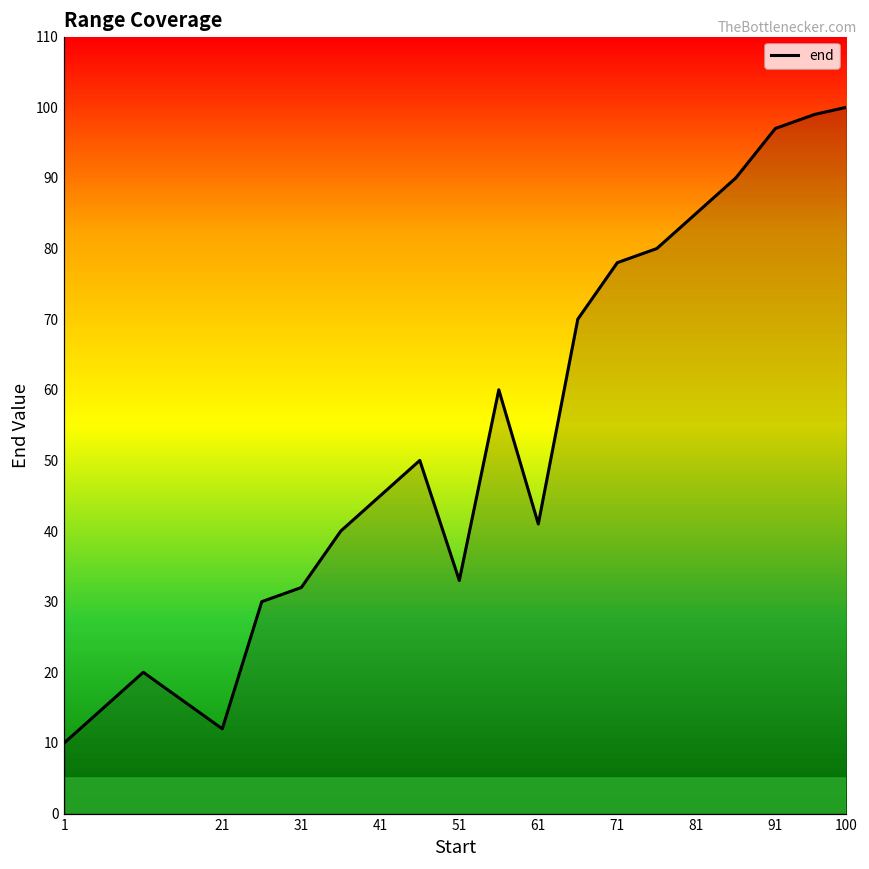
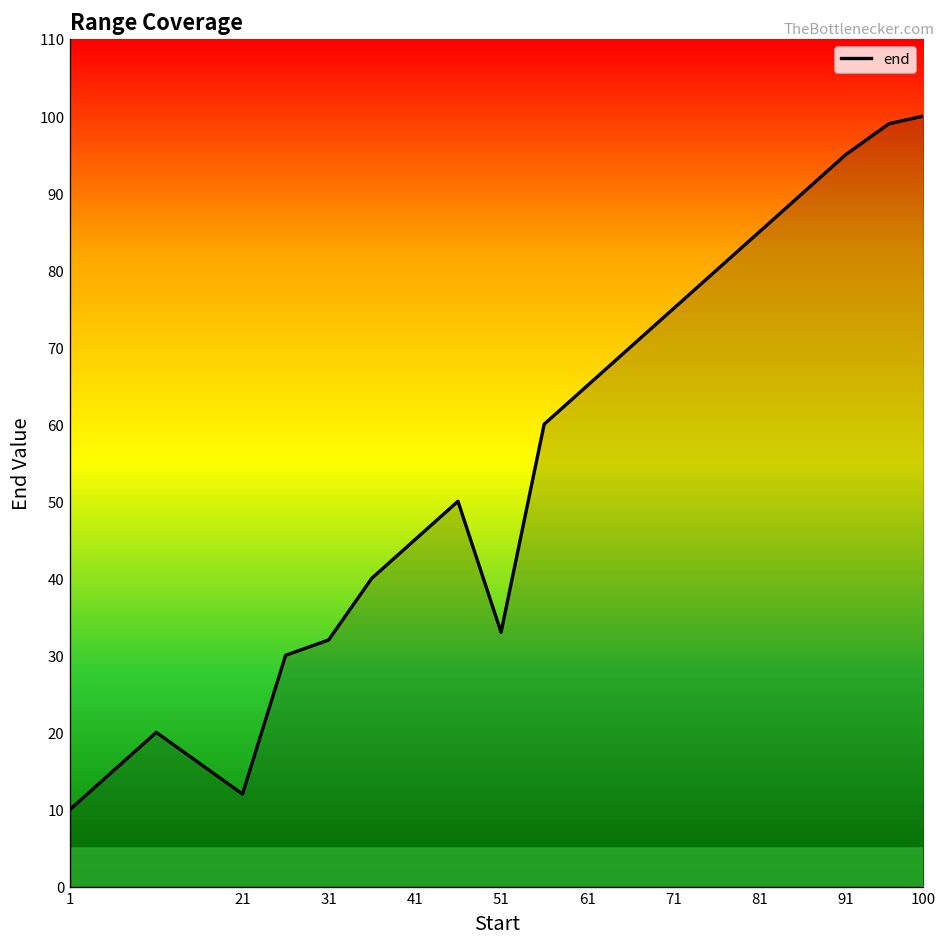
61: 41 -> 65
71: 78 -> 75
91: 97 -> 95
